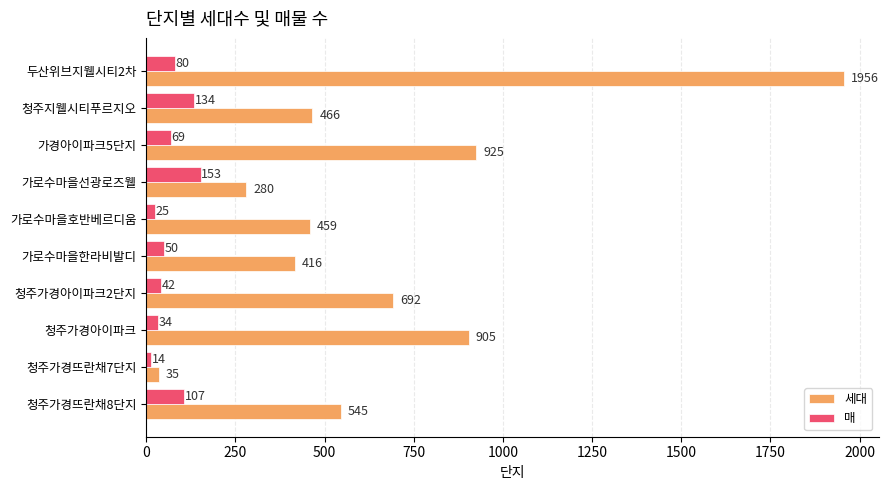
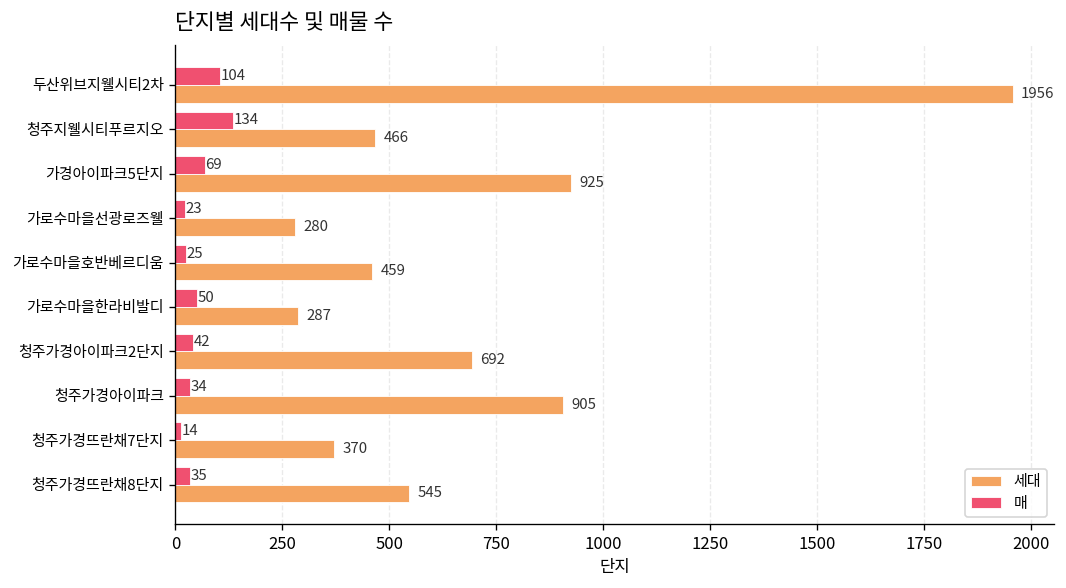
매, 두산위브지웰시티2차: 80 -> 104
매, 가로수마을선광로즈웰: 153 -> 23
세대, 가로수마을한라비발디: 416 -> 287
세대, 청주가경뜨란채7단지: 35 -> 370
매, 청주가경뜨란채8단지: 107 -> 35
